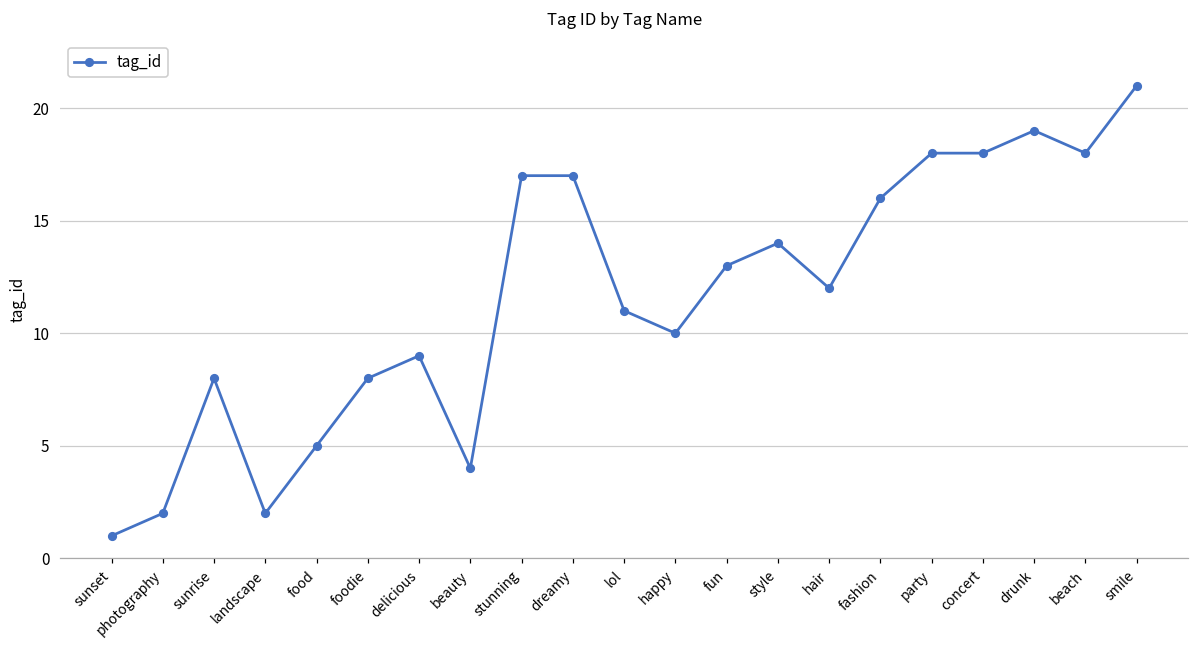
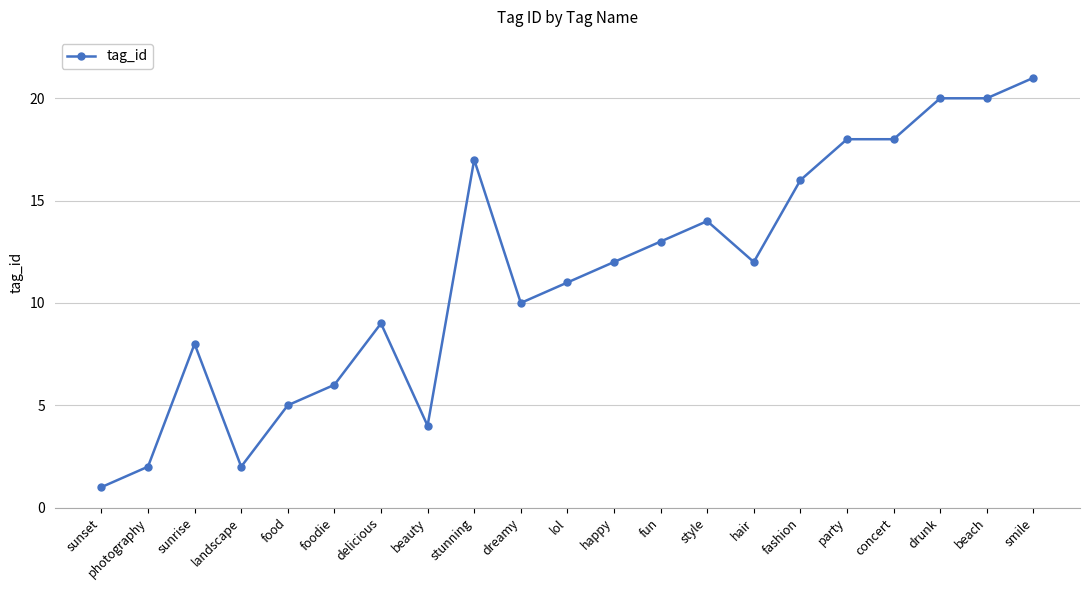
foodie: 8 -> 6
dreamy: 17 -> 10
happy: 10 -> 12
drunk: 19 -> 20
beach: 18 -> 20
